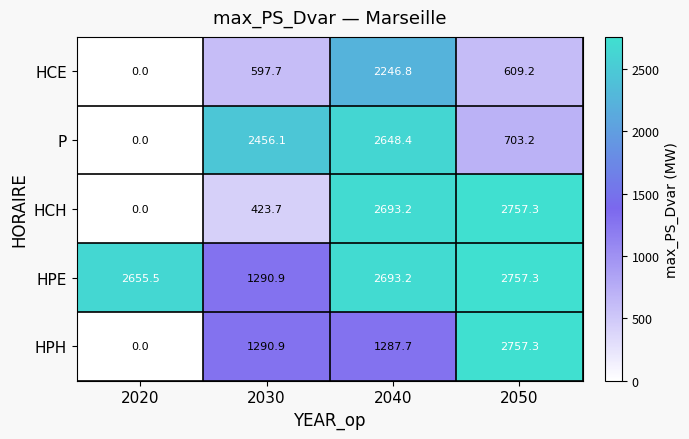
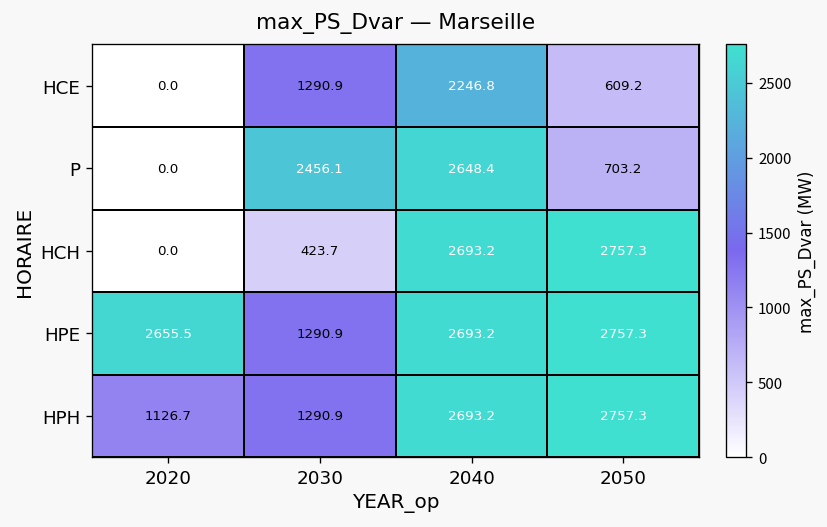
HCE, 2030: 597.7 -> 1290.9
HPH, 2020: 0.0 -> 1126.7
HPH, 2040: 1287.7 -> 2693.2
